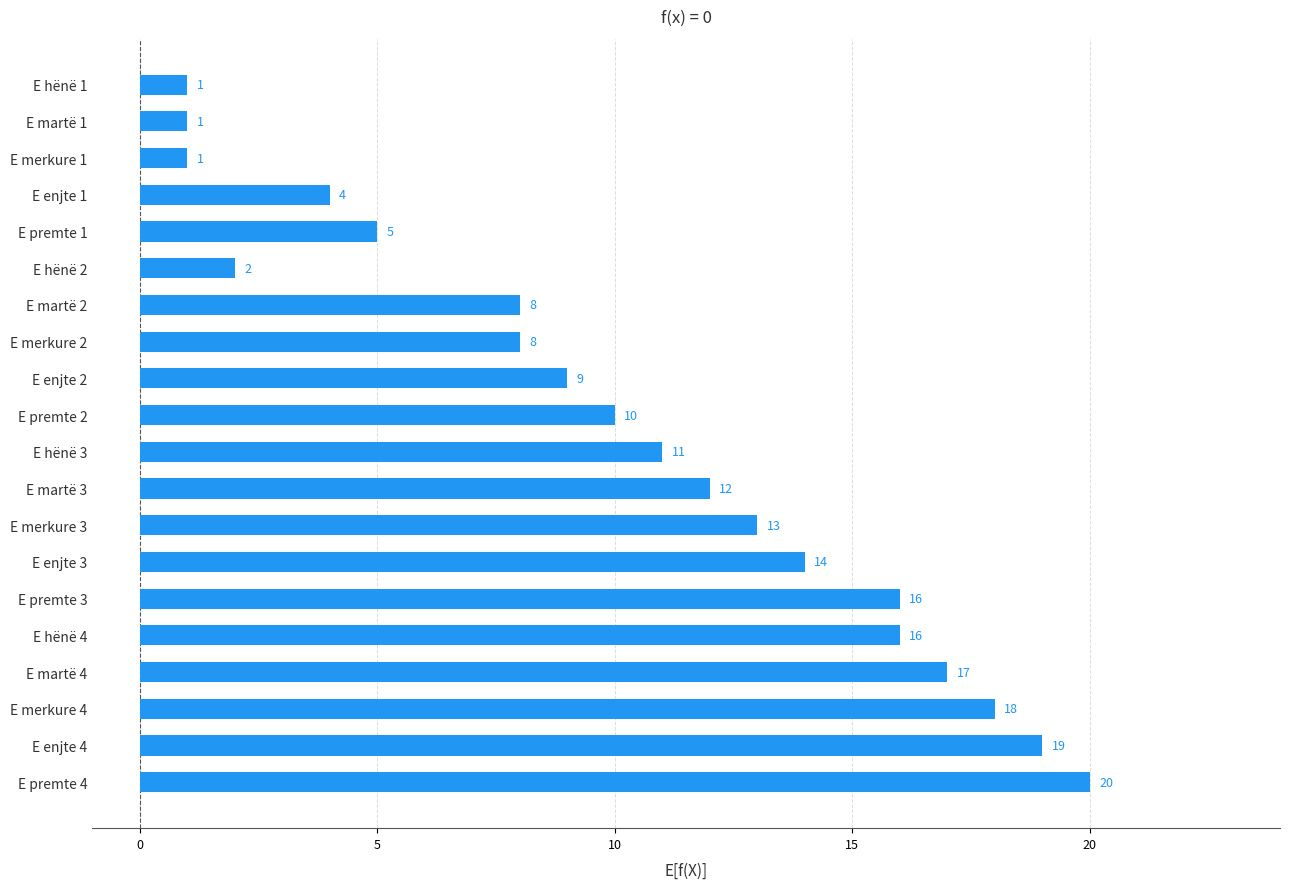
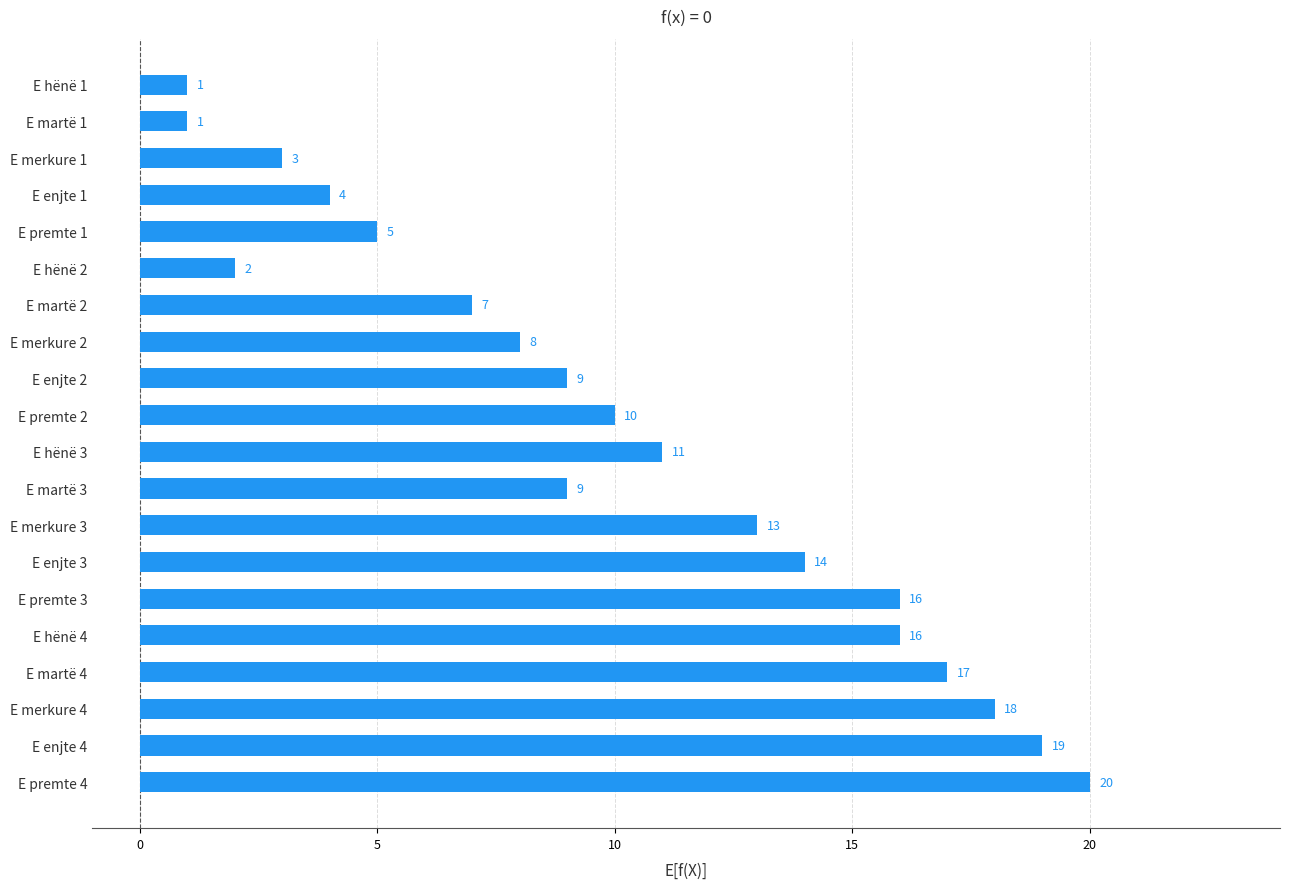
E merkure 1: 1 -> 3
E martë 2: 8 -> 7
E martë 3: 12 -> 9
